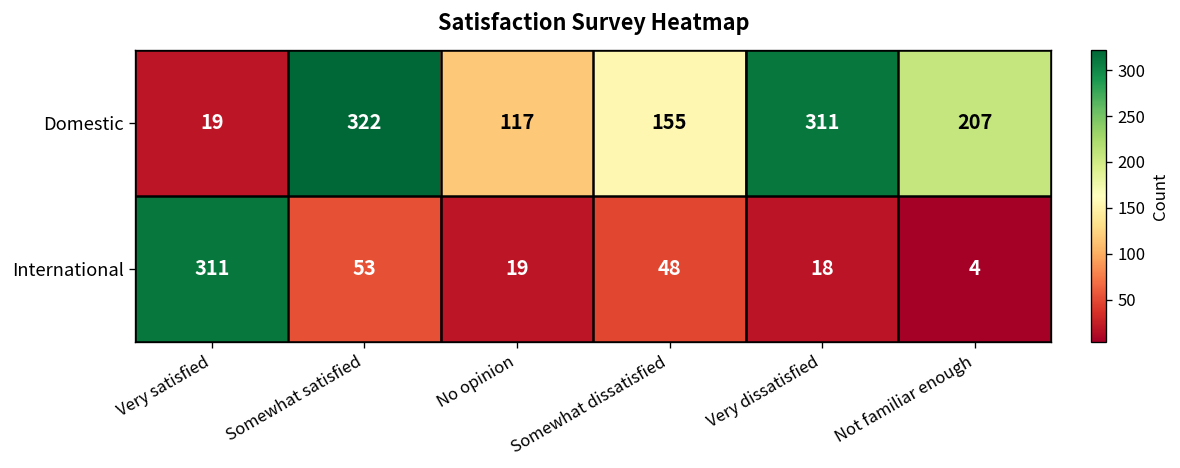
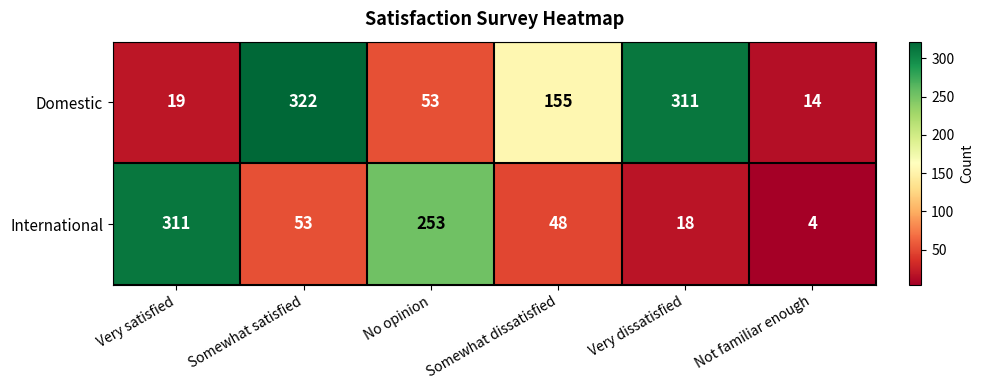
Domestic, No opinion: 117 -> 53
Domestic, Not familiar enough: 207 -> 14
International, No opinion: 19 -> 253
